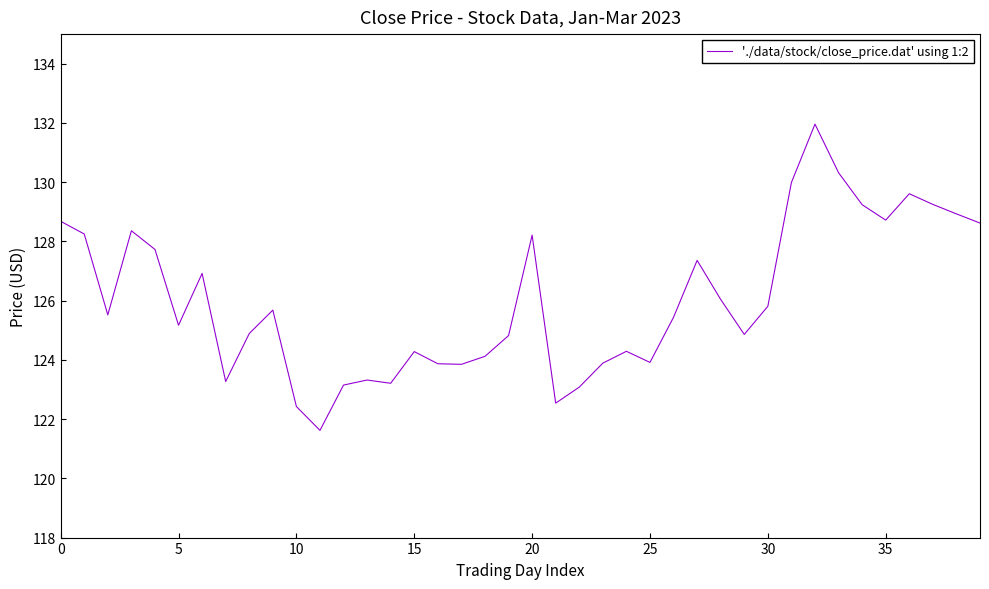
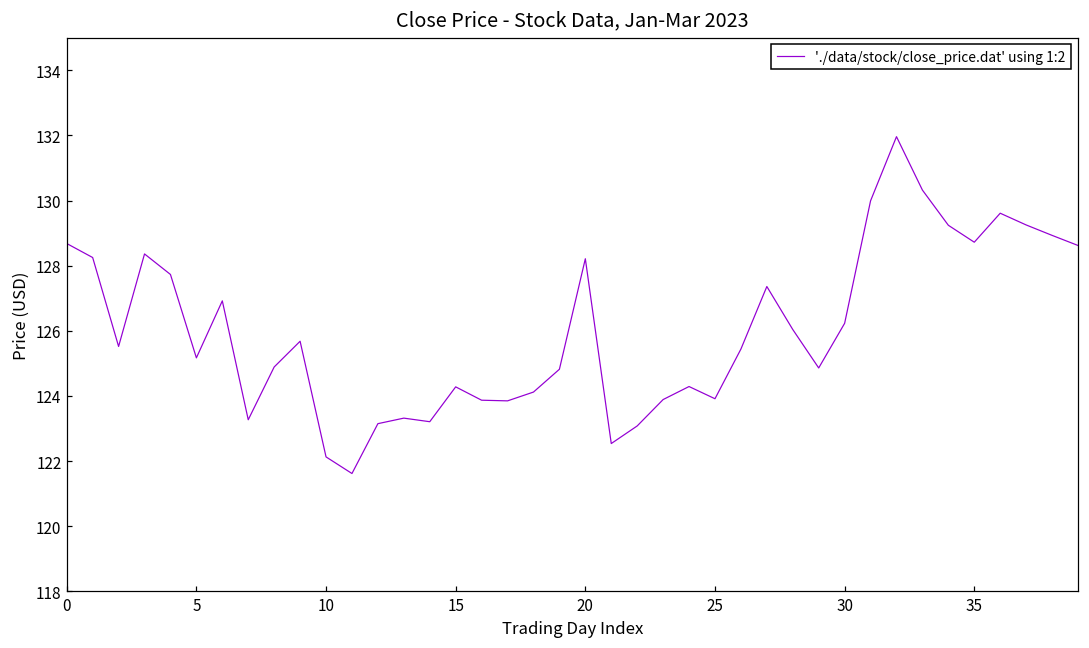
10: 122.4 -> 122.1
30: 125.8 -> 126.2
